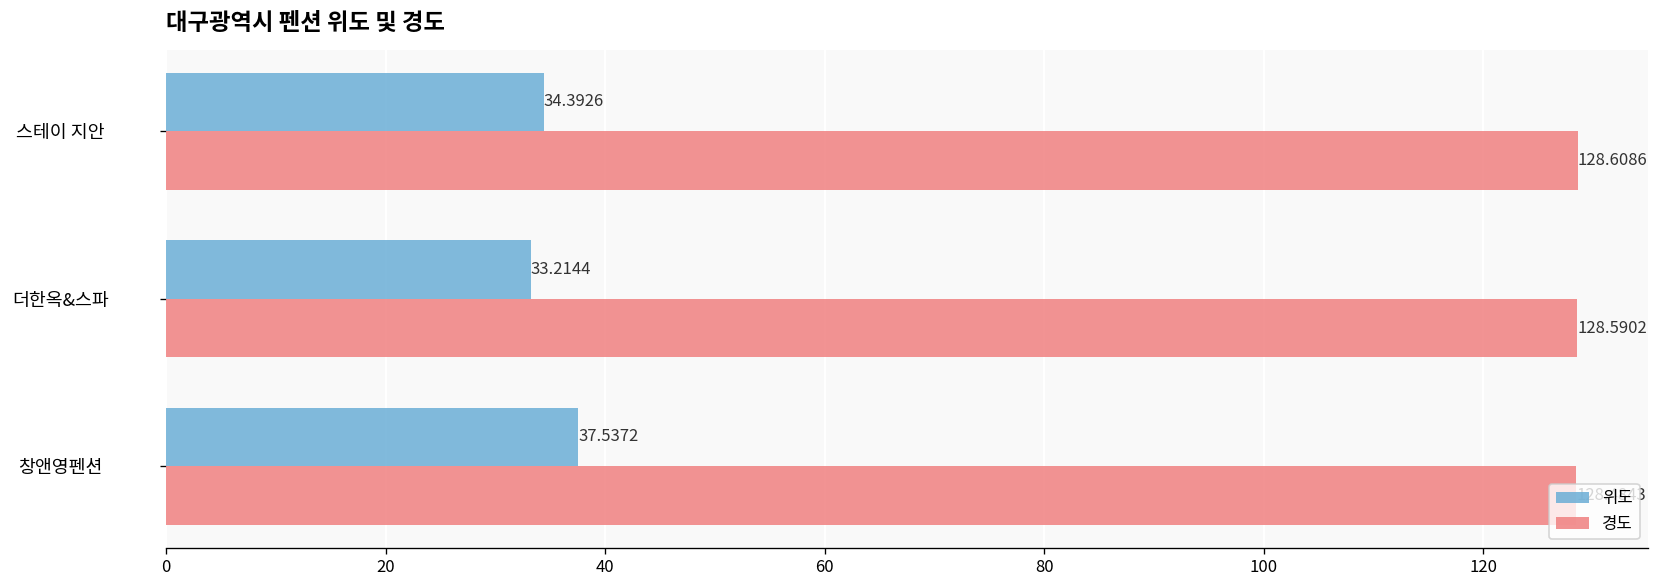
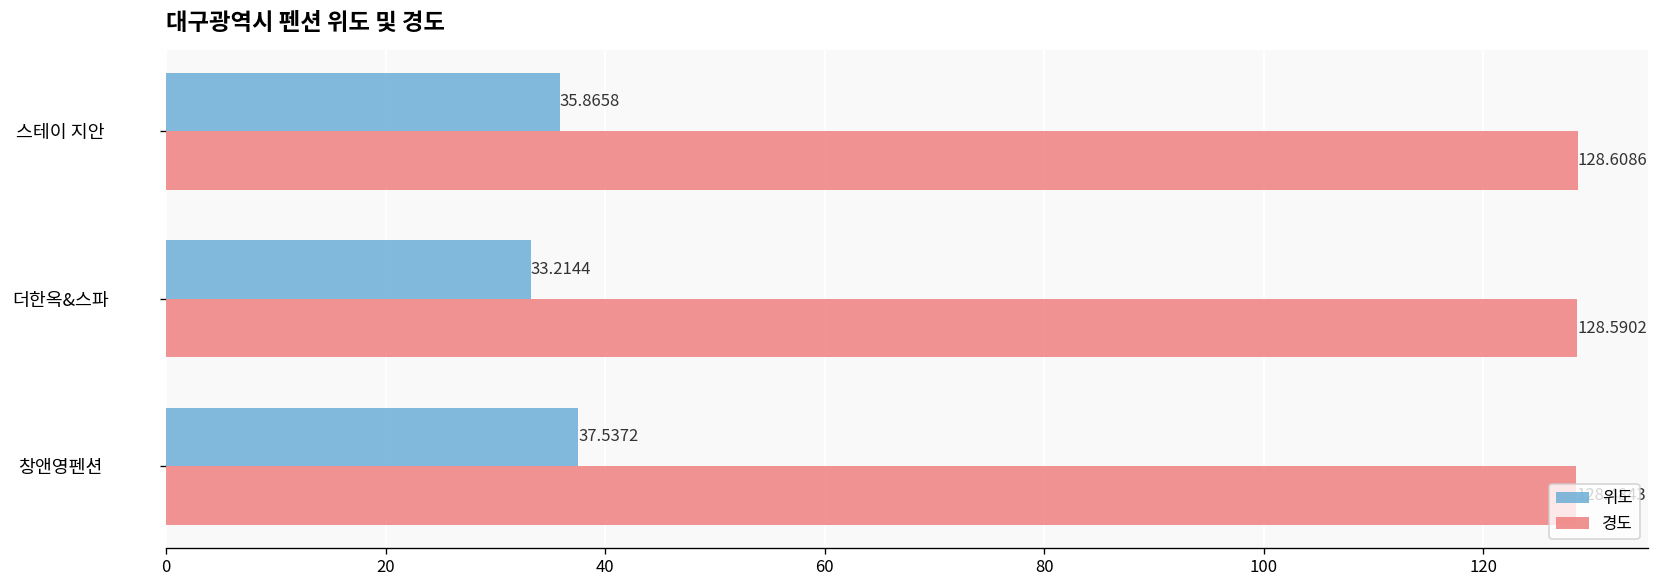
위도, 스테이 지안: 34.3926 -> 35.8658
